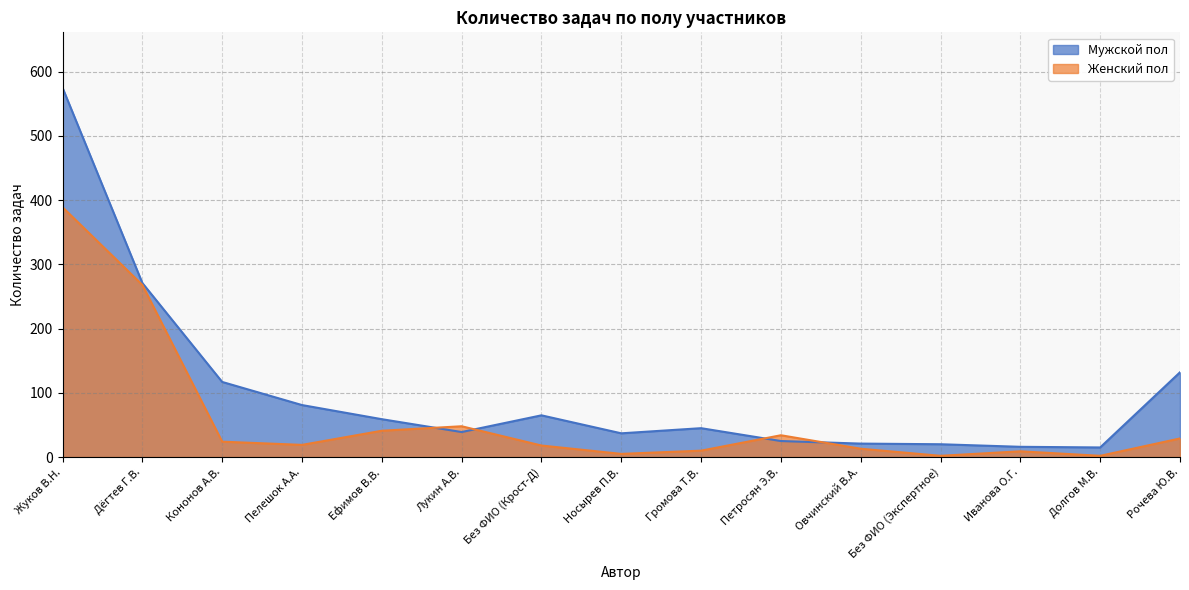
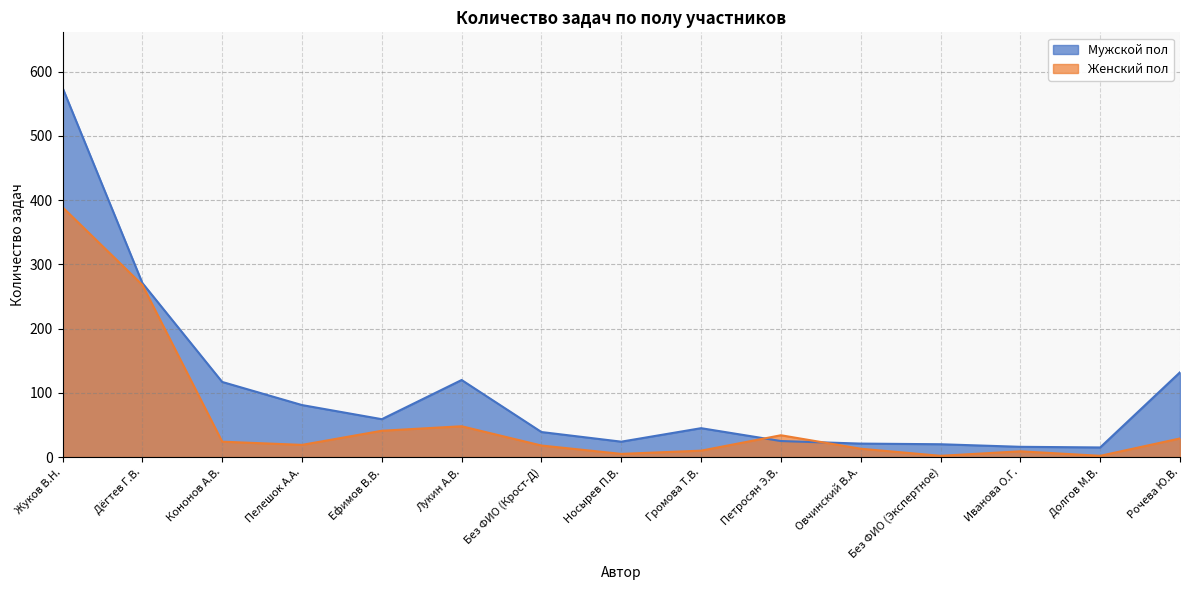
Мужской пол, Лукин А.В.: 40 -> 120
Мужской пол, Без ФИО (Крост-Д): 70 -> 40
Мужской пол, Носырев П.В.: 40 -> 20
